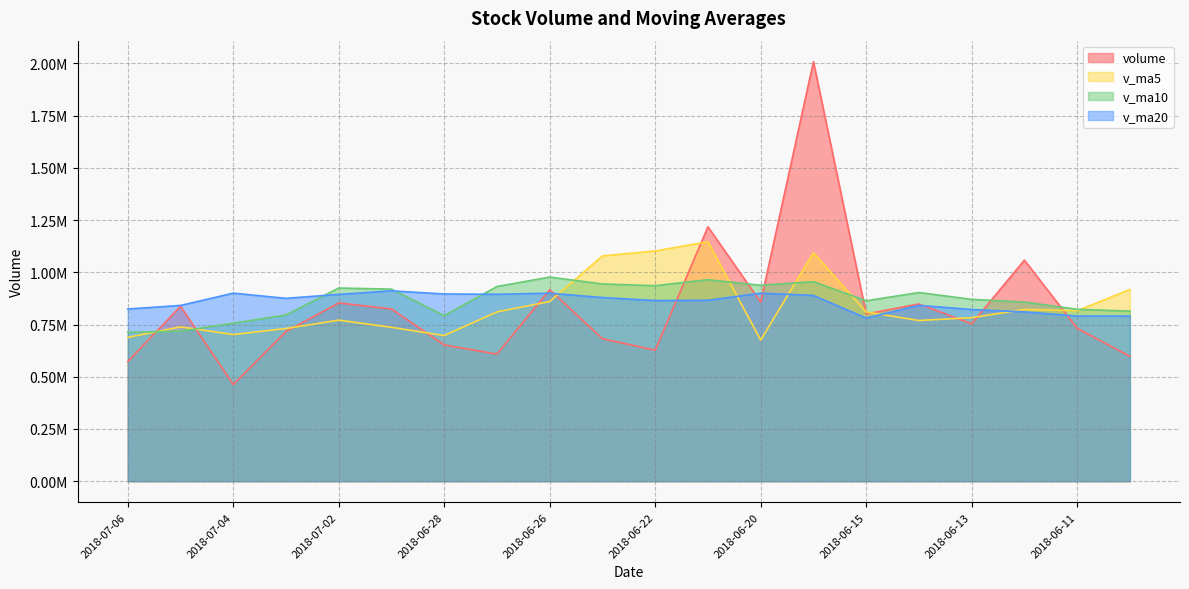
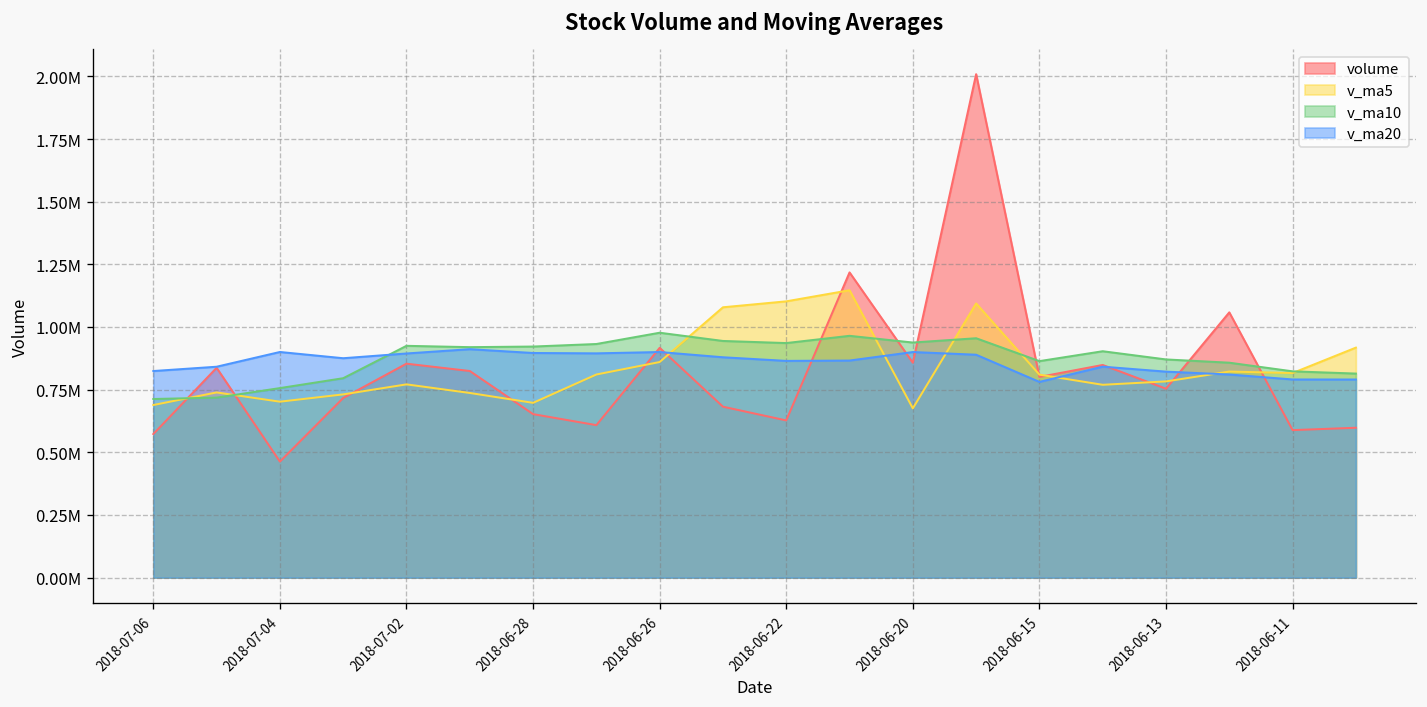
v_ma10, 2018-06-28: 790000 -> 920000
volume, 2018-06-11: 730000 -> 590000
